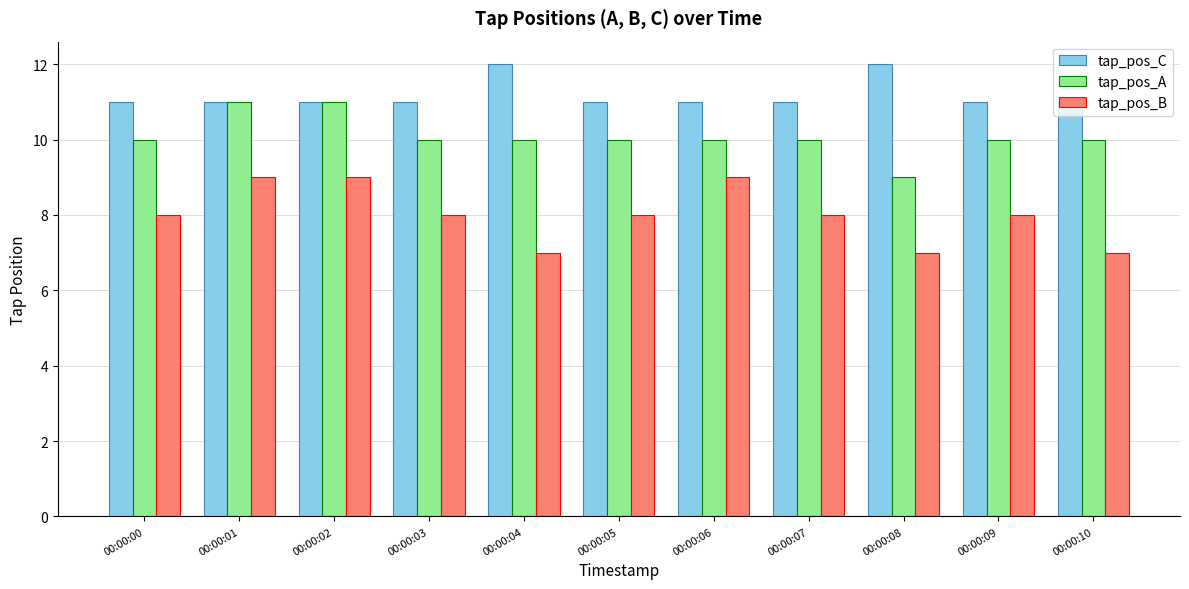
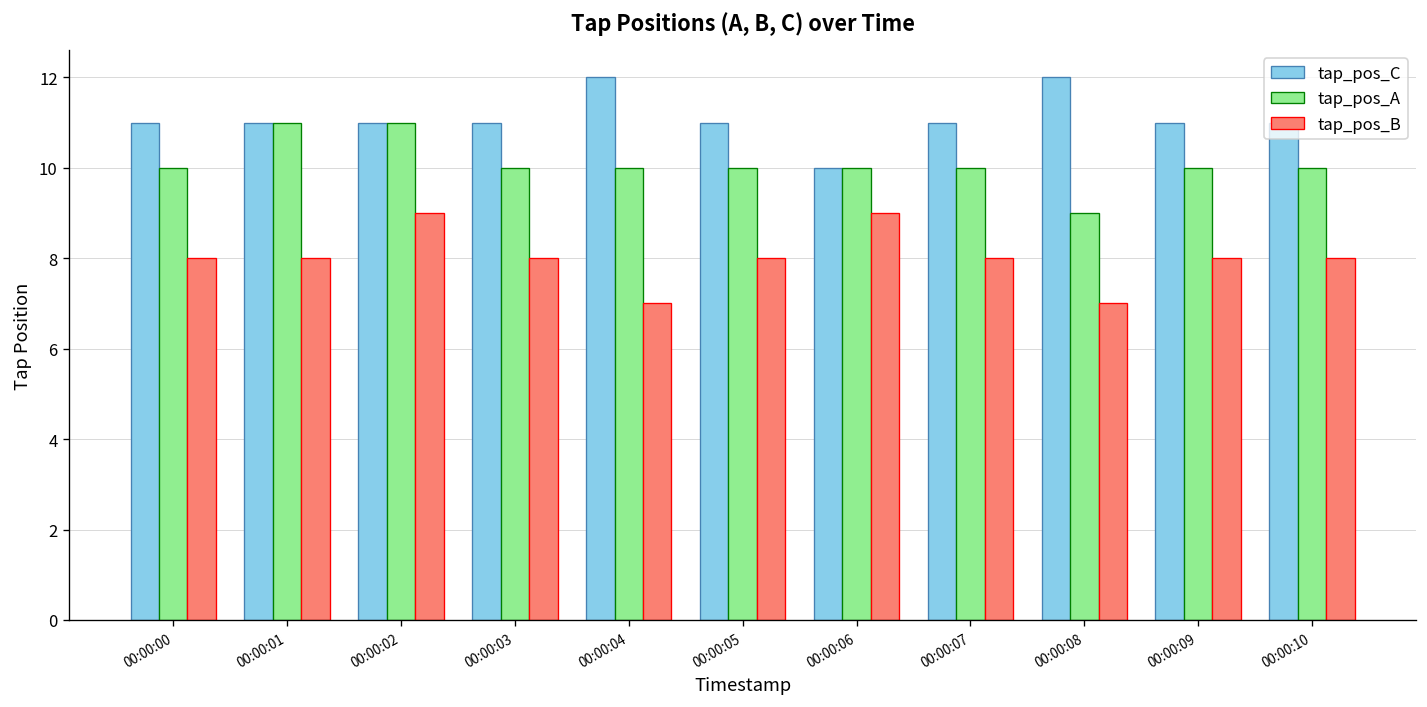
tap_pos_B, 00:00:01: 9 -> 8
tap_pos_C, 00:00:06: 11 -> 10
tap_pos_B, 00:00:10: 7 -> 8
